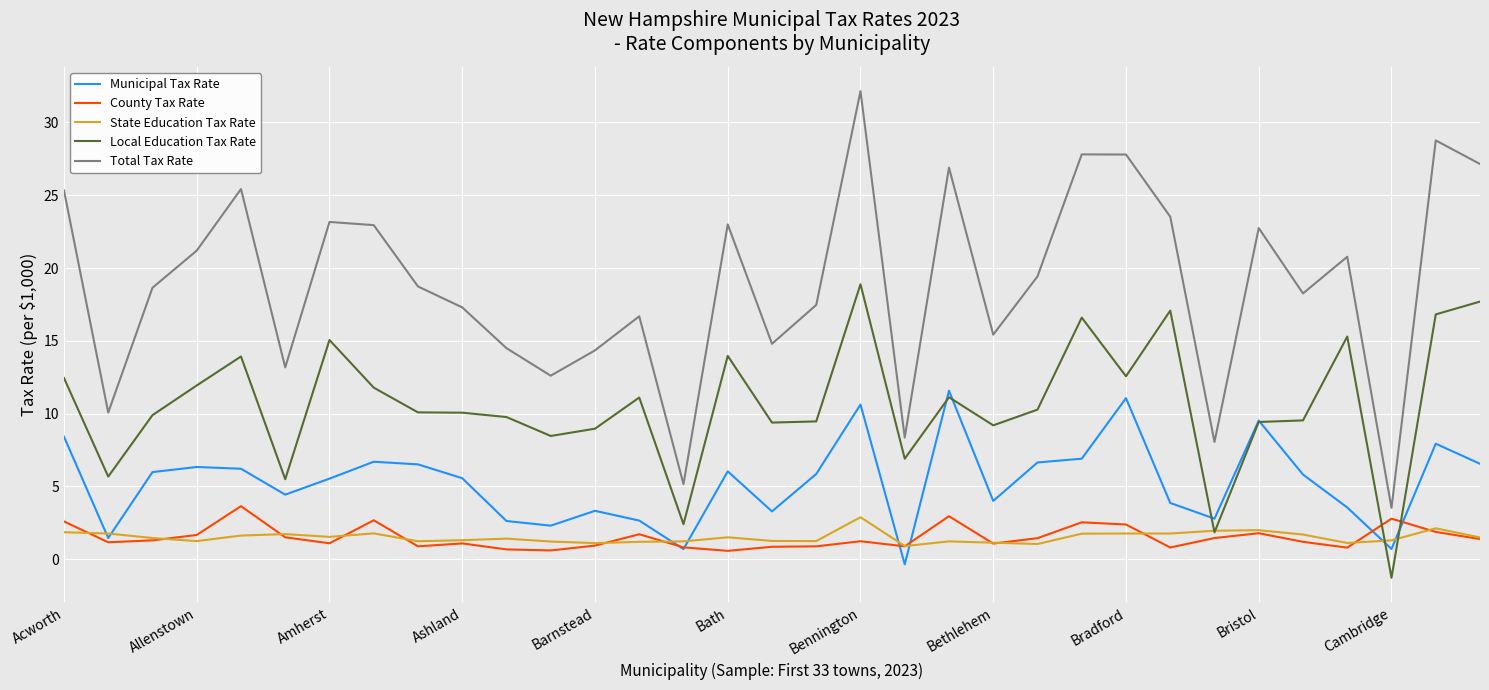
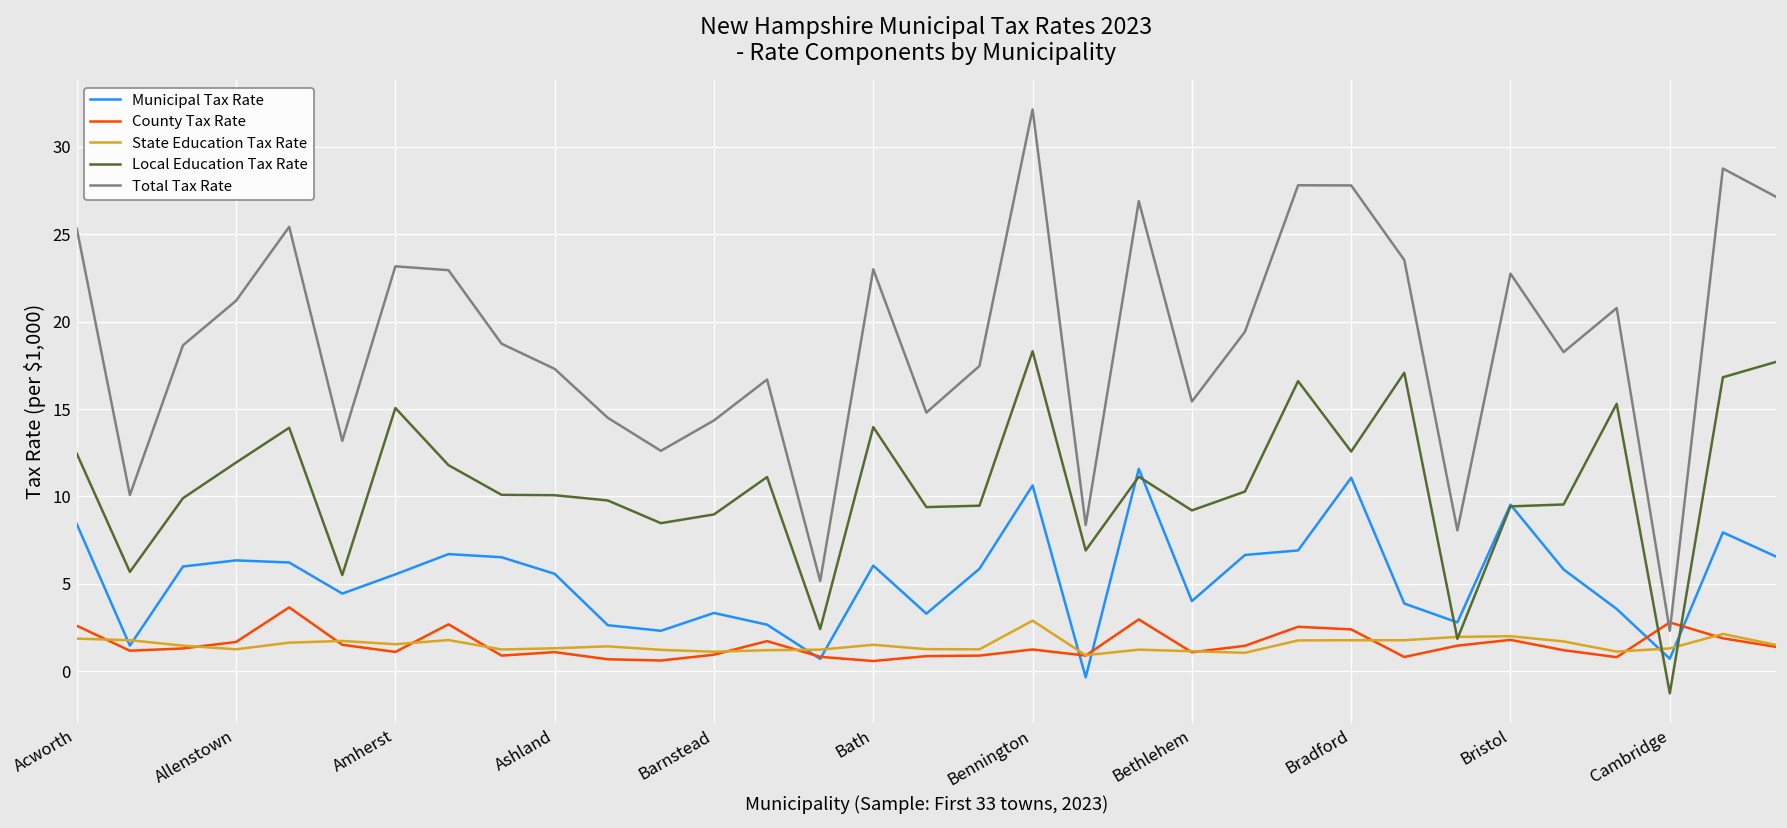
Local Education Tax Rate, Bennington: 18.9 -> 18.3
Total Tax Rate, Cambridge: 3.5 -> 2.3
